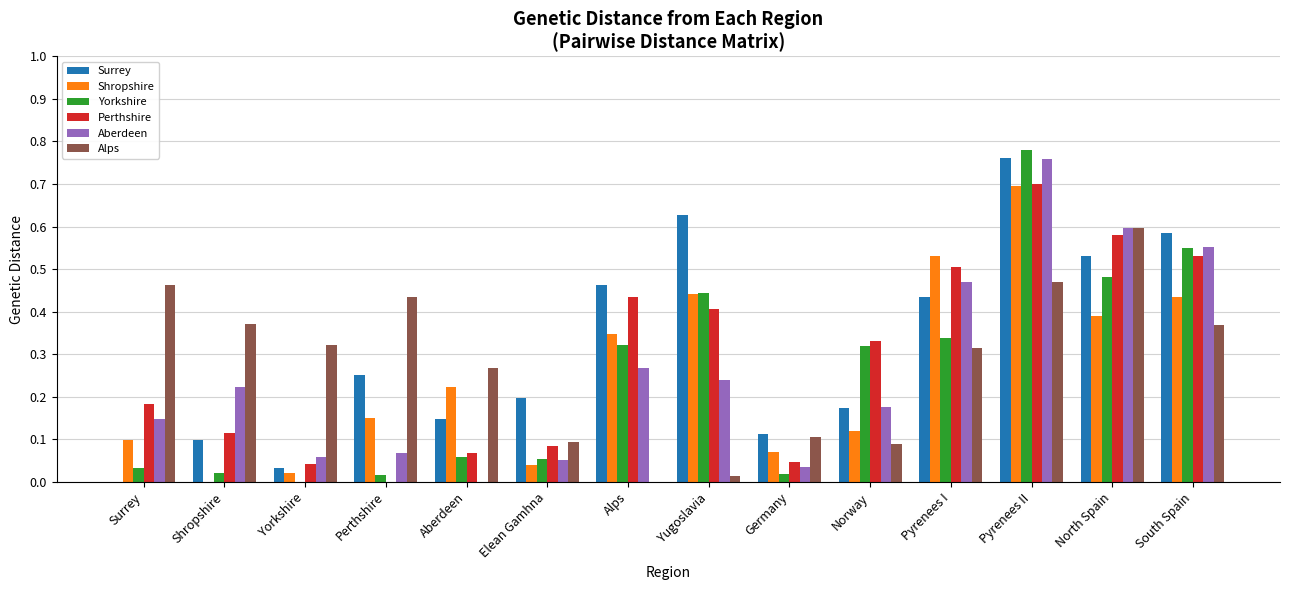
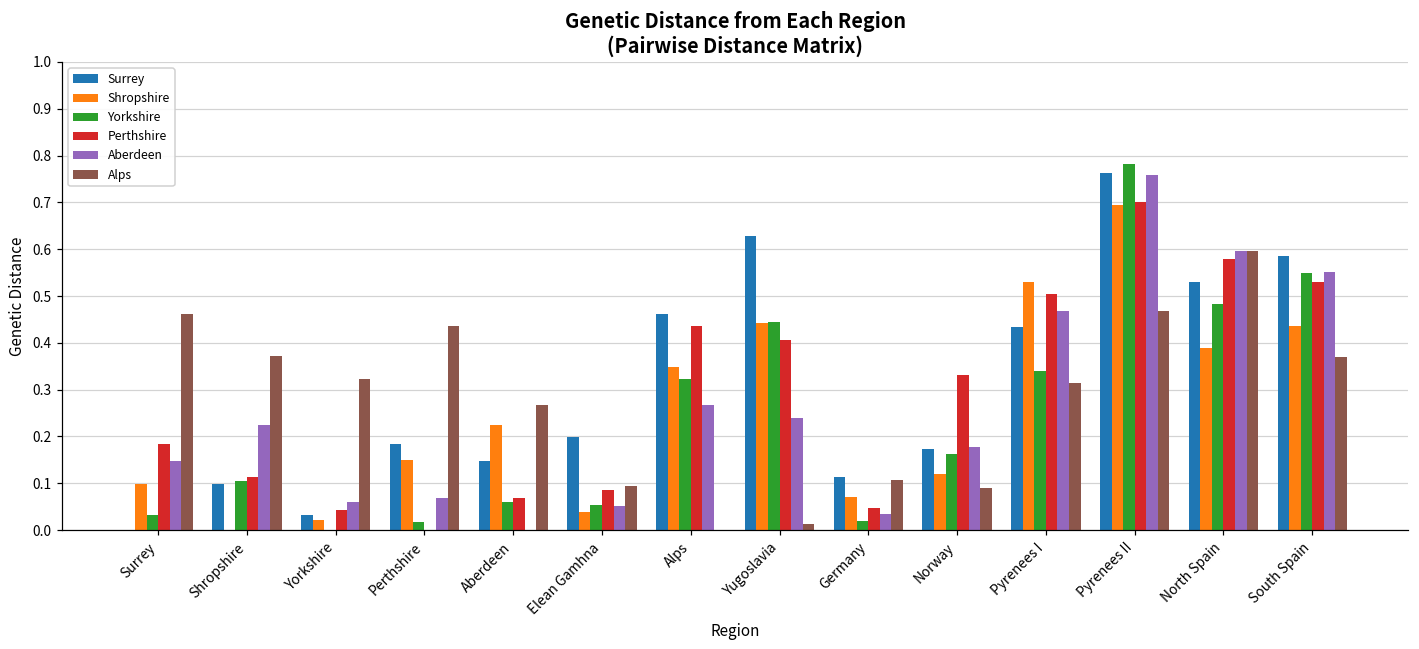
Yorkshire, Shropshire: 0.02 -> 0.10
Surrey, Perthshire: 0.25 -> 0.18
Yorkshire, Norway: 0.32 -> 0.16
